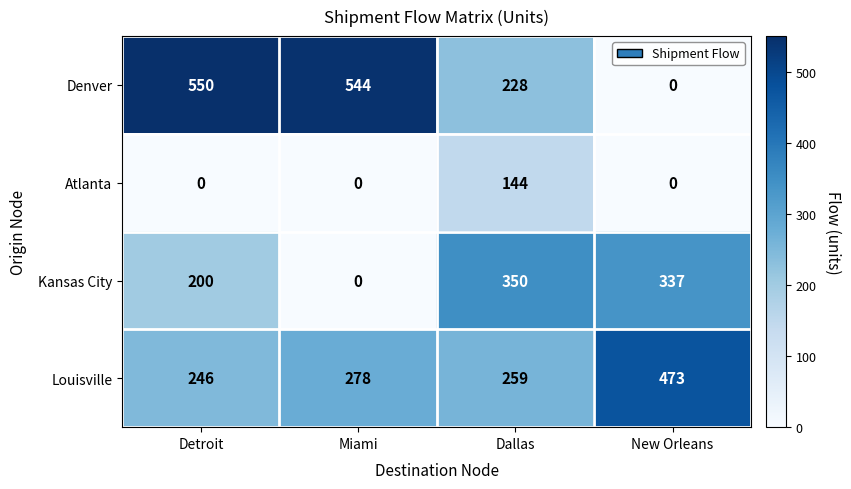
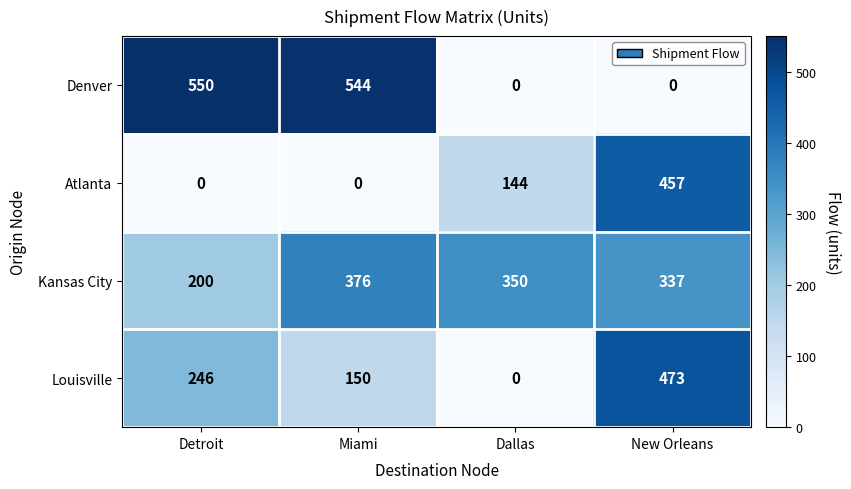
Denver, Dallas: 228 -> 0
Atlanta, New Orleans: 0 -> 457
Kansas City, Miami: 0 -> 376
Louisville, Miami: 278 -> 150
Louisville, Dallas: 259 -> 0
